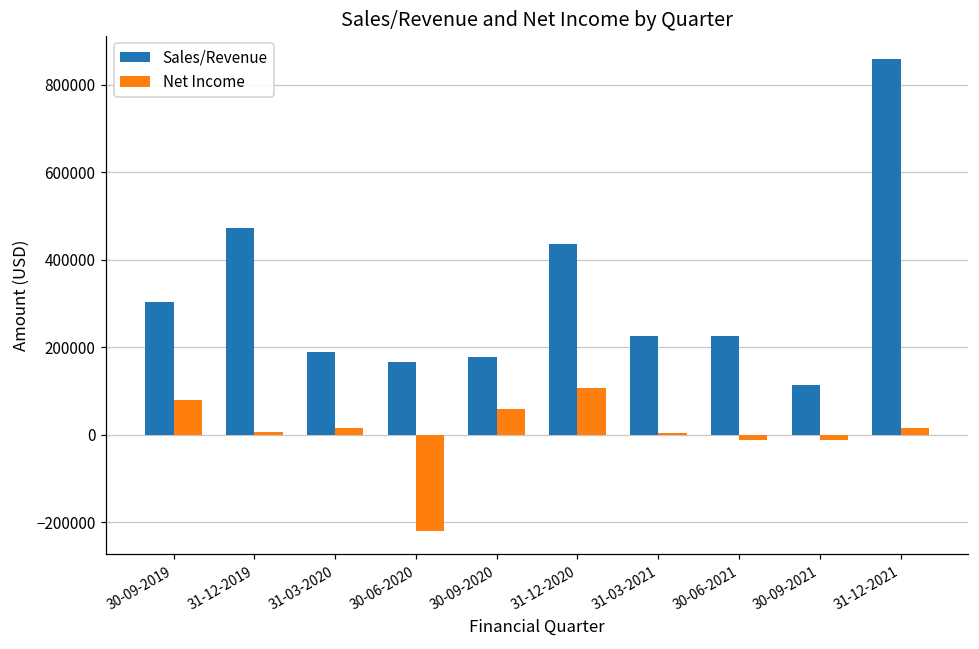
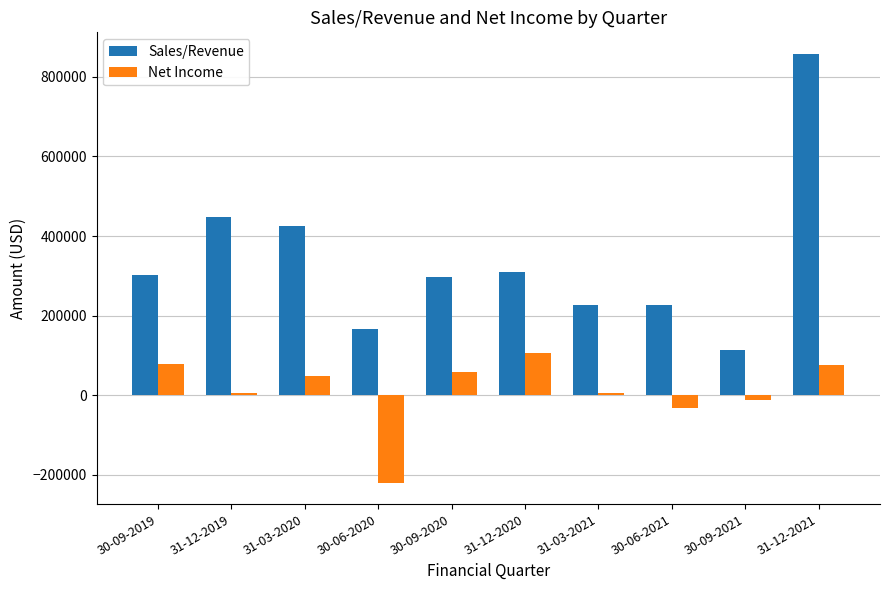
Sales/Revenue, 31-12-2019: 470000 -> 450000
Sales/Revenue, 31-03-2020: 190000 -> 430000
Net Income, 31-03-2020: 20000 -> 50000
Sales/Revenue, 30-09-2020: 180000 -> 300000
Sales/Revenue, 31-12-2020: 440000 -> 310000
Net Income, 30-06-2021: -10000 -> -30000
Net Income, 31-12-2021: 20000 -> 80000
